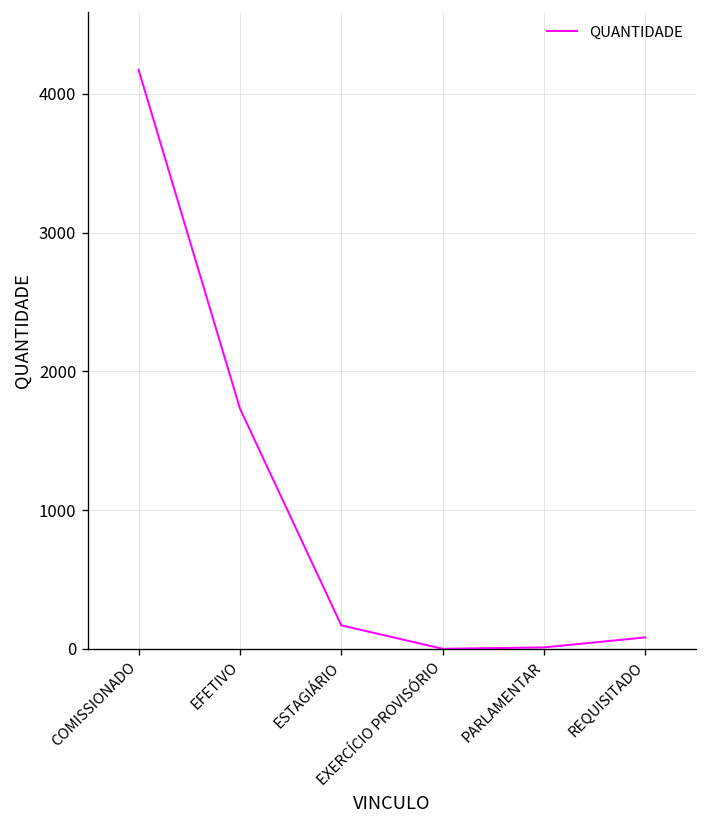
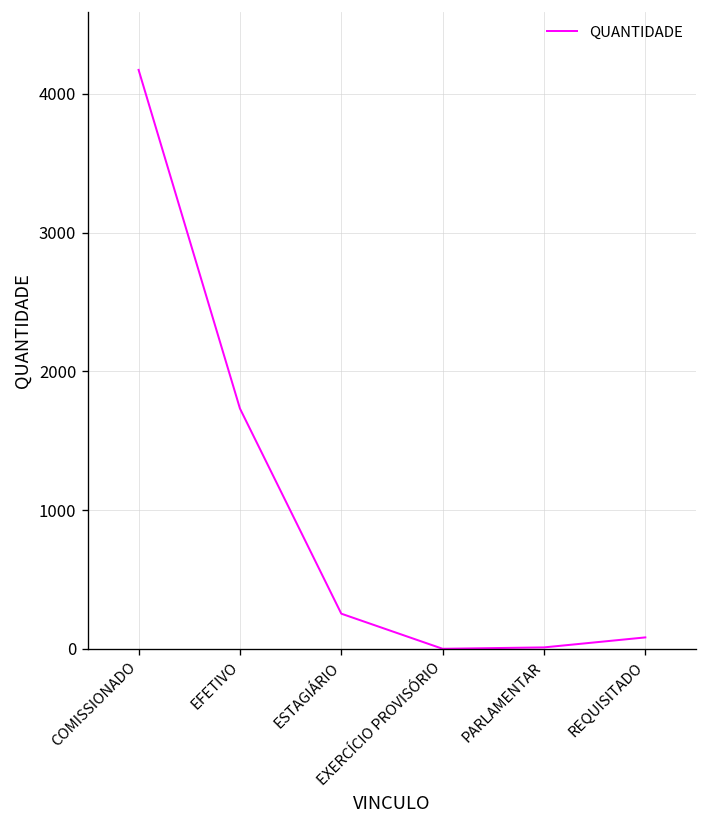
ESTAGIÁRIO: 170 -> 250
